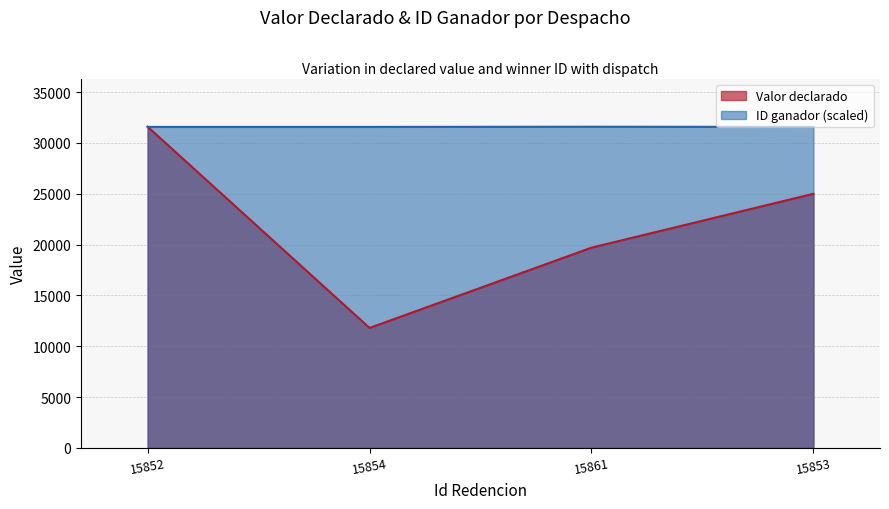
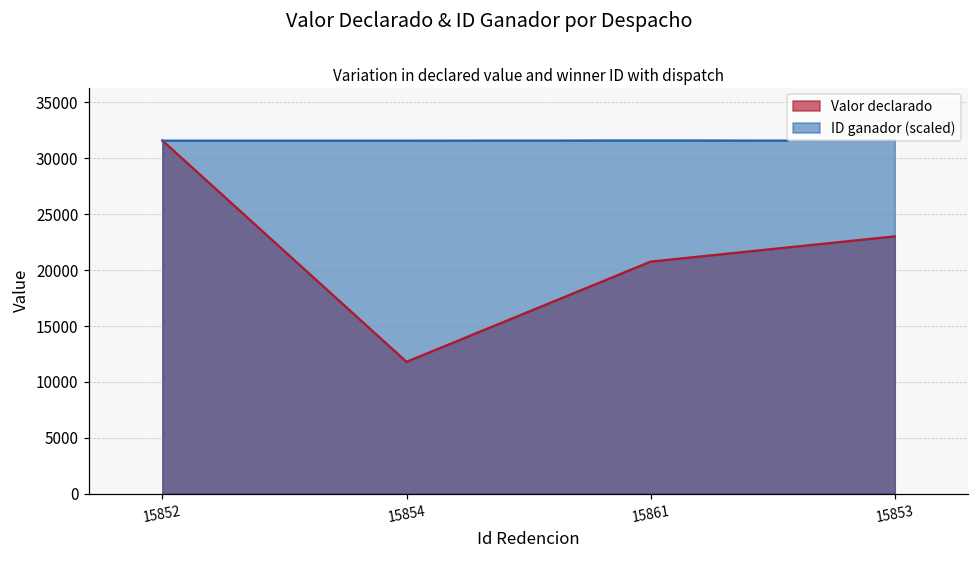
Valor declarado, 15861: 19700 -> 20800
Valor declarado, 15853: 25000 -> 23000
